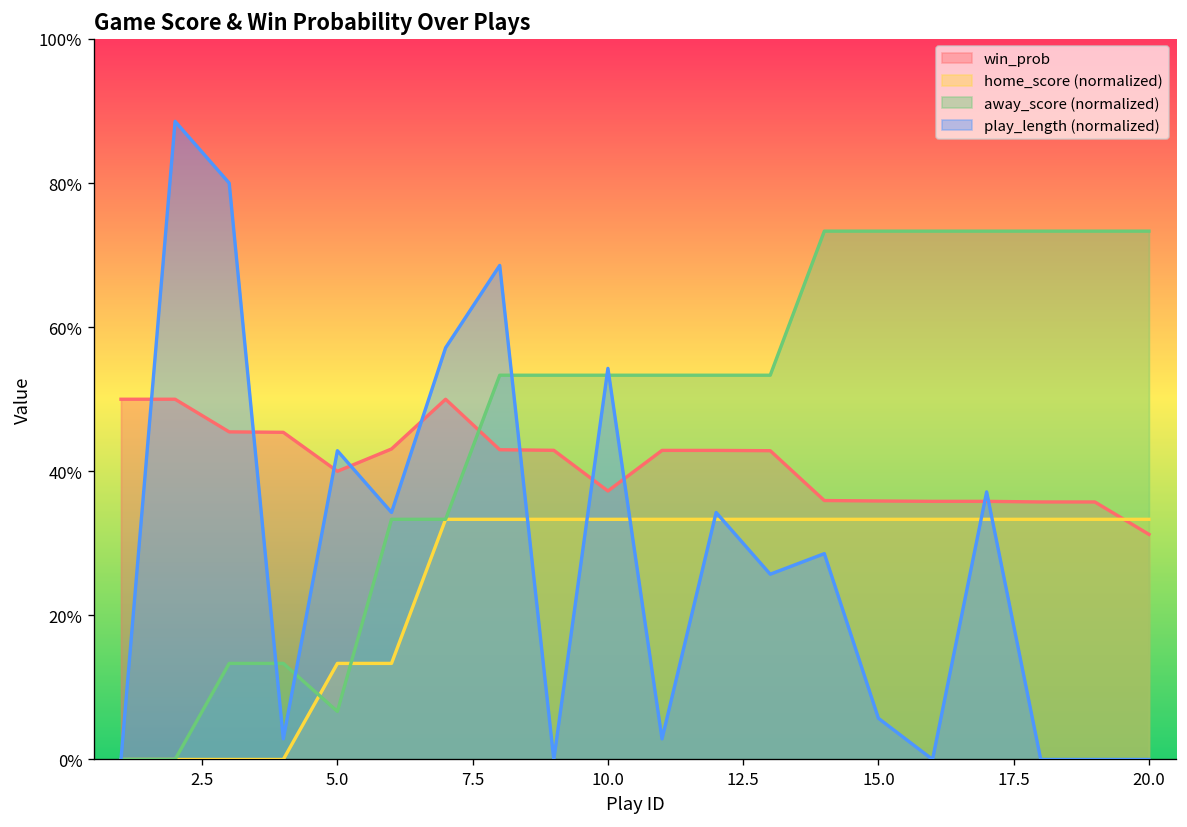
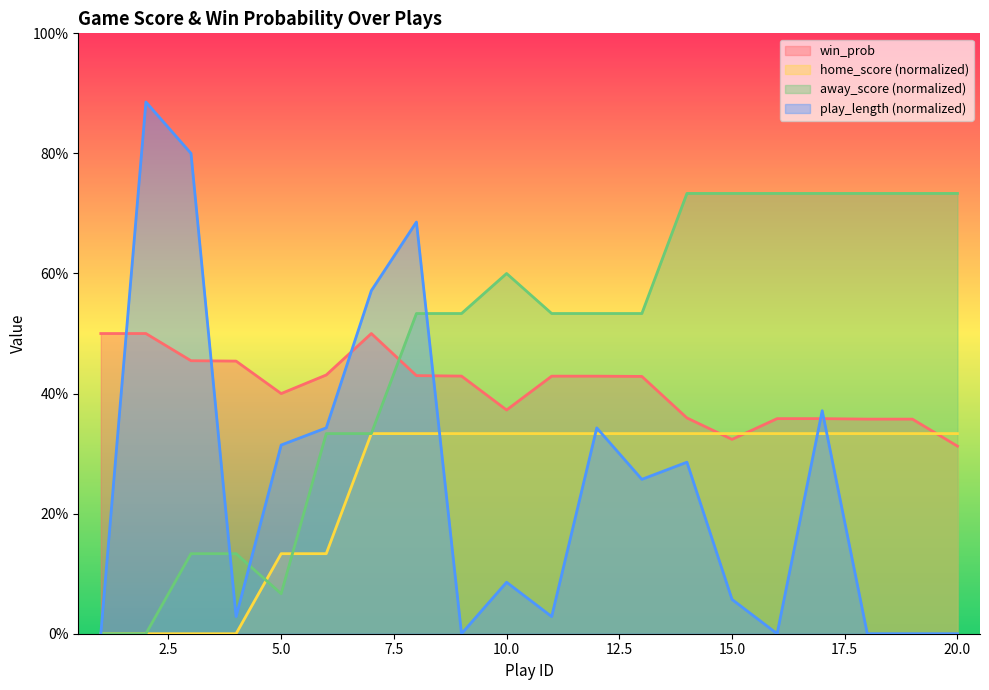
play_length (normalized), 5.0: 43% -> 31%
away_score (normalized), 10.0: 53% -> 60%
play_length (normalized), 10.0: 54% -> 9%
win_prob, 15.0: 36% -> 32%
